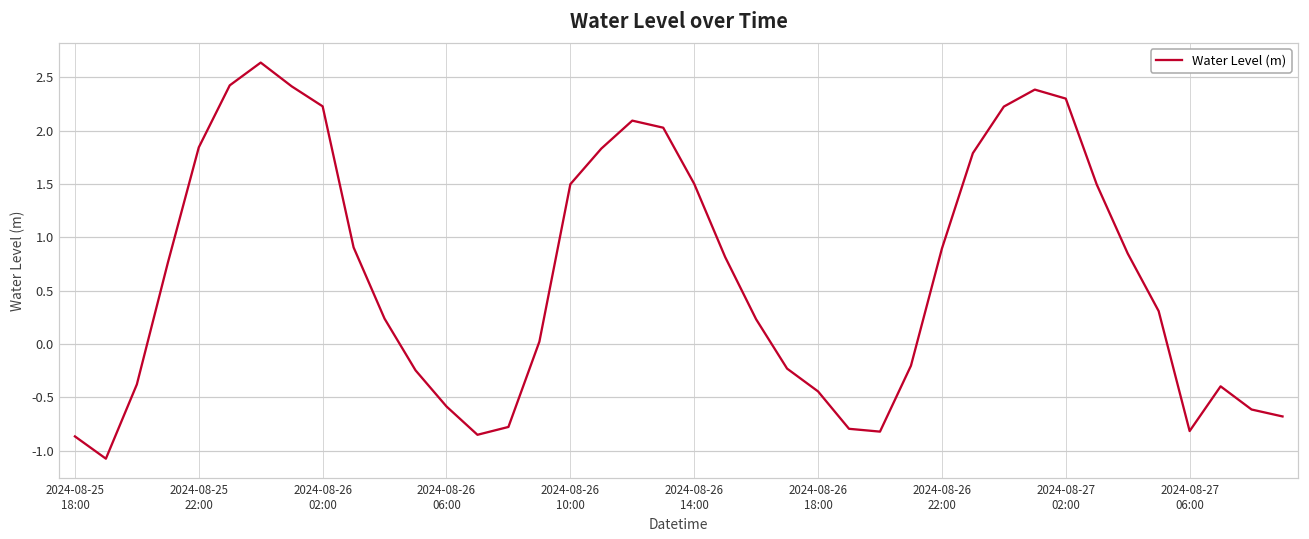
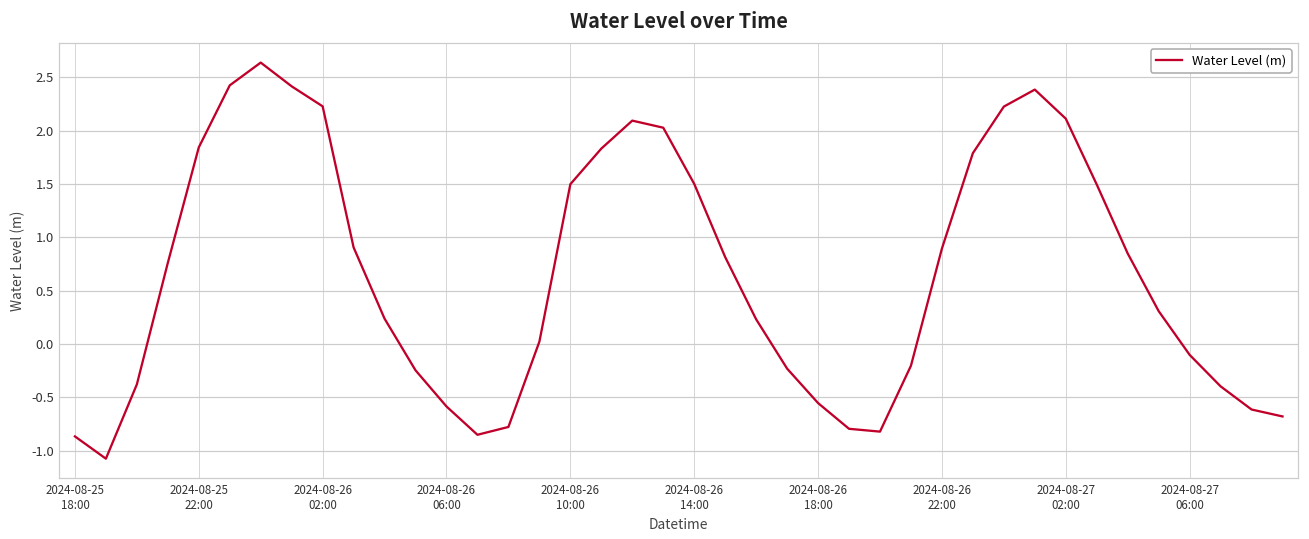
2024-08-26 18:00: -0.4 -> -0.6
2024-08-27 02:00: 2.3 -> 2.1
2024-08-27 06:00: -0.8 -> -0.1
